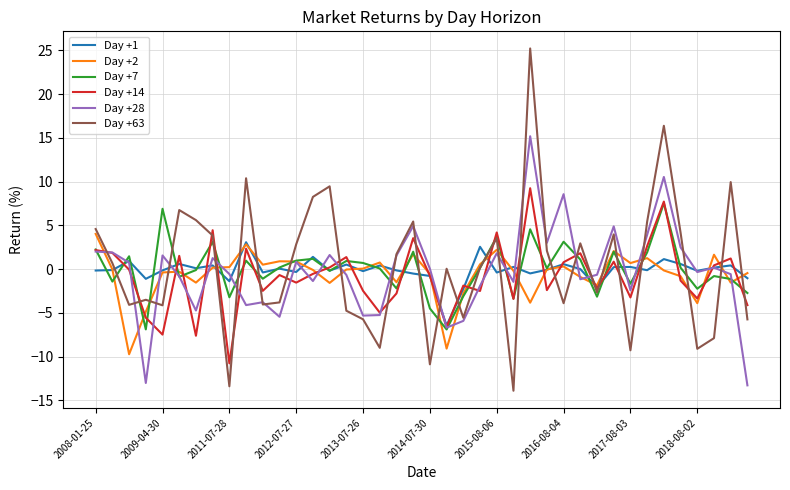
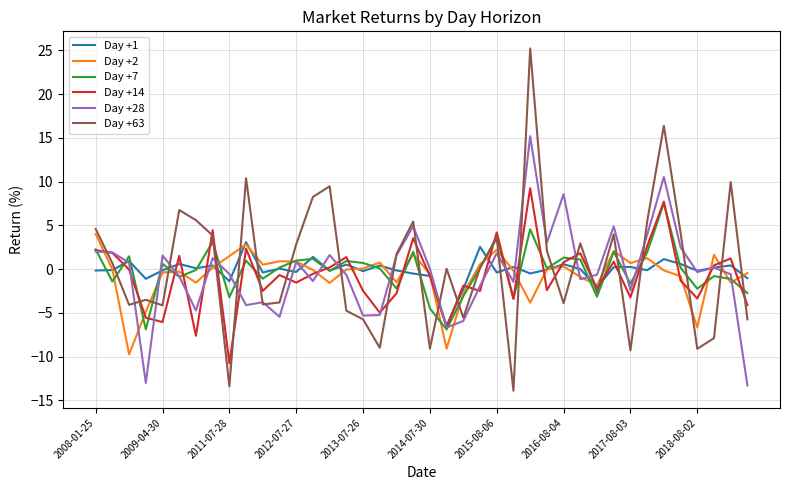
Day +7, 2009-04-30: 7 -> 1
Day +14, 2009-04-30: -7 -> -6
Day +2, 2011-07-28: 0 -> 1
Day +63, 2014-07-30: -11 -> -9
Day +7, 2016-08-04: 3 -> 1
Day +2, 2018-08-02: -4 -> -7
